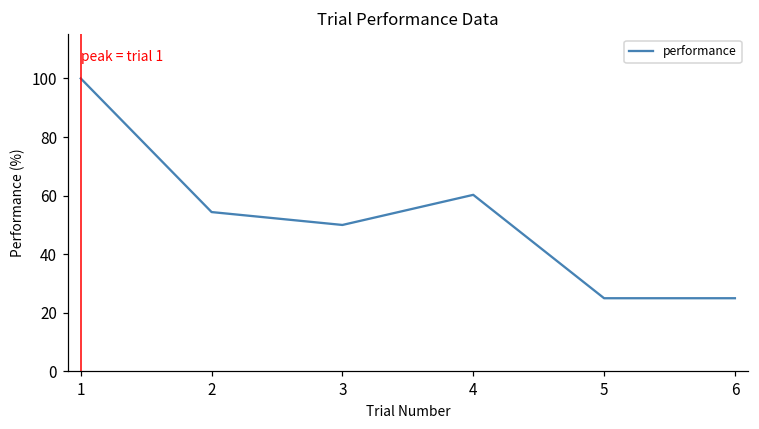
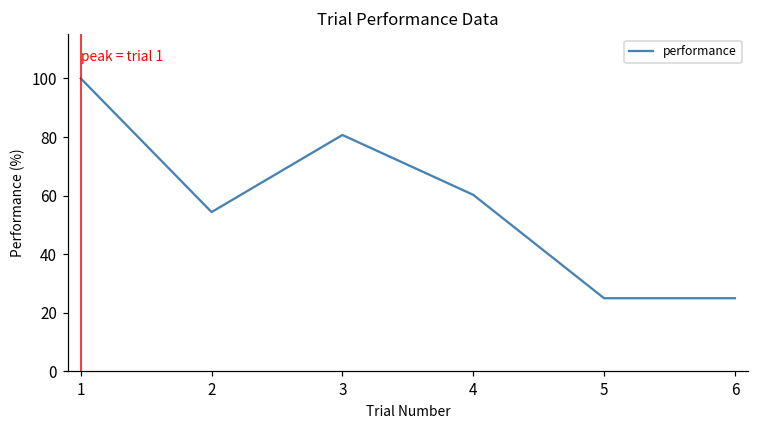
3: 50 -> 81
